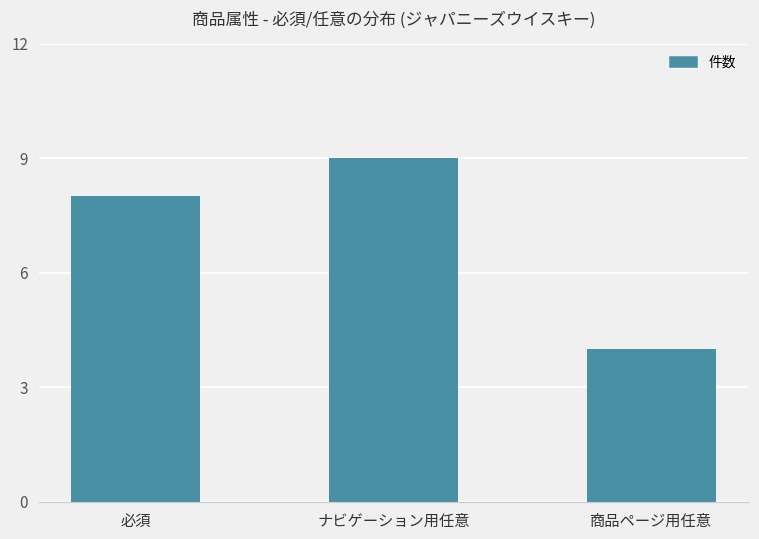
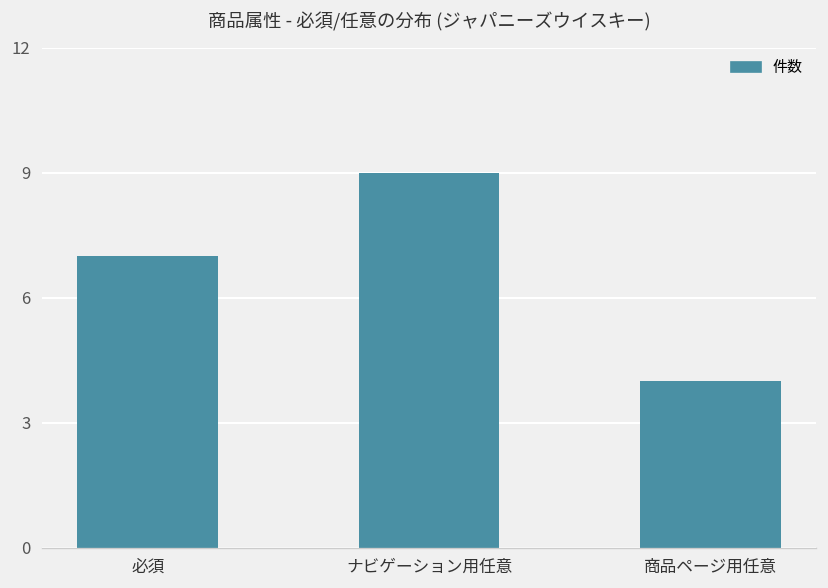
必須: 8 -> 7
